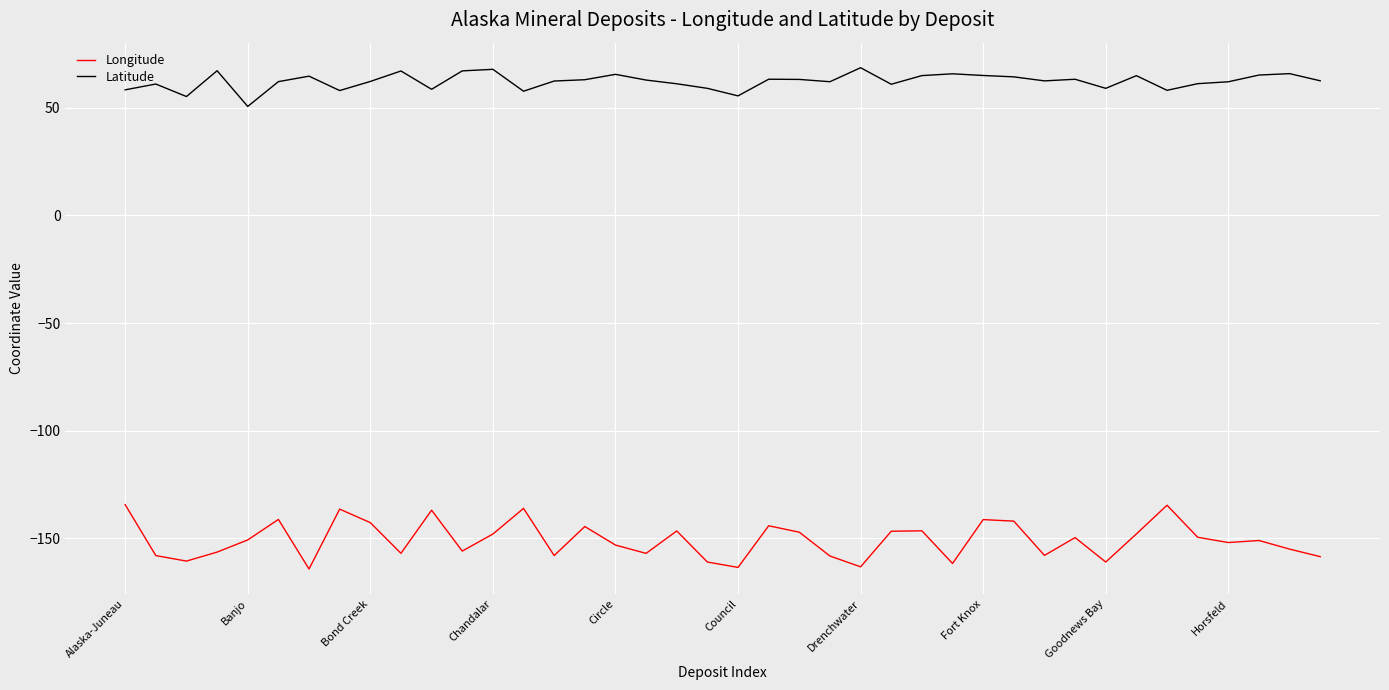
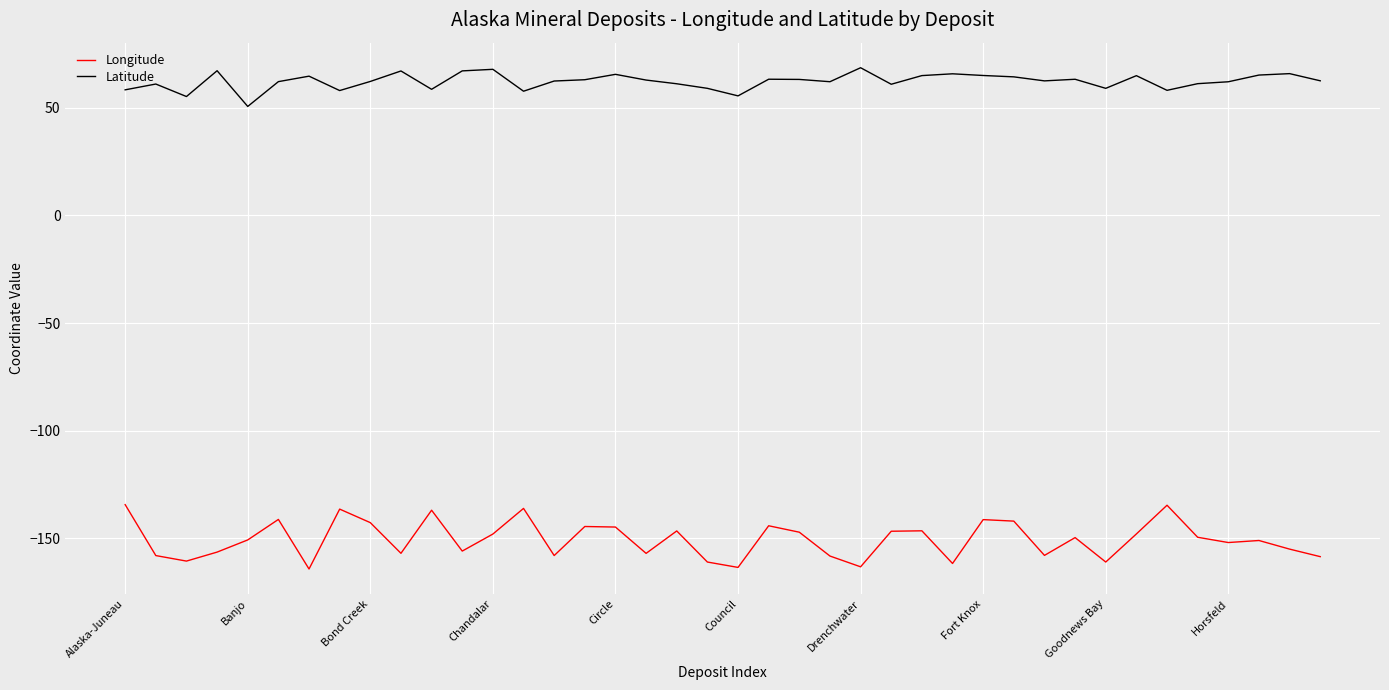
Longitude, Circle: -153 -> -145
